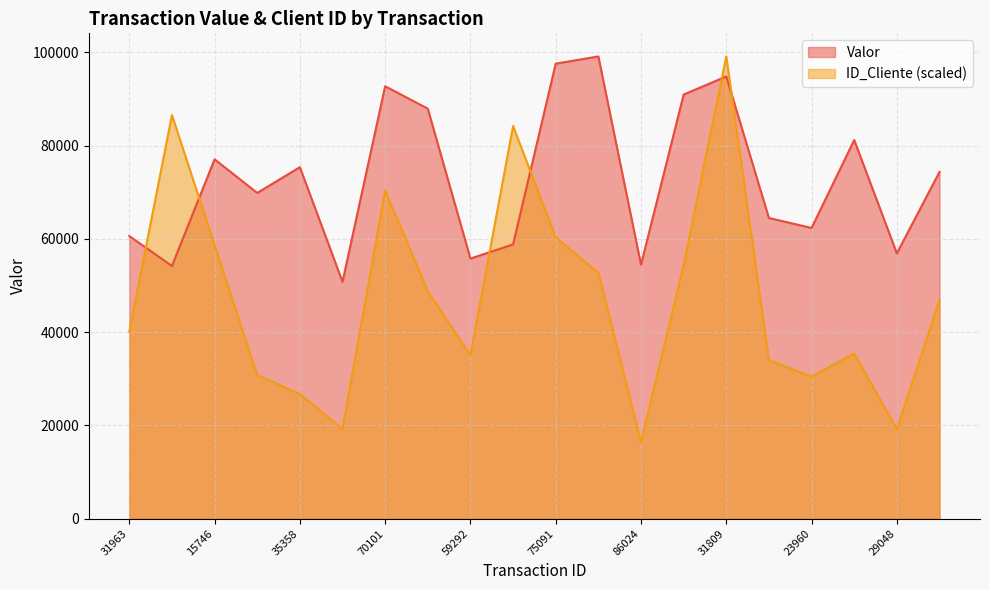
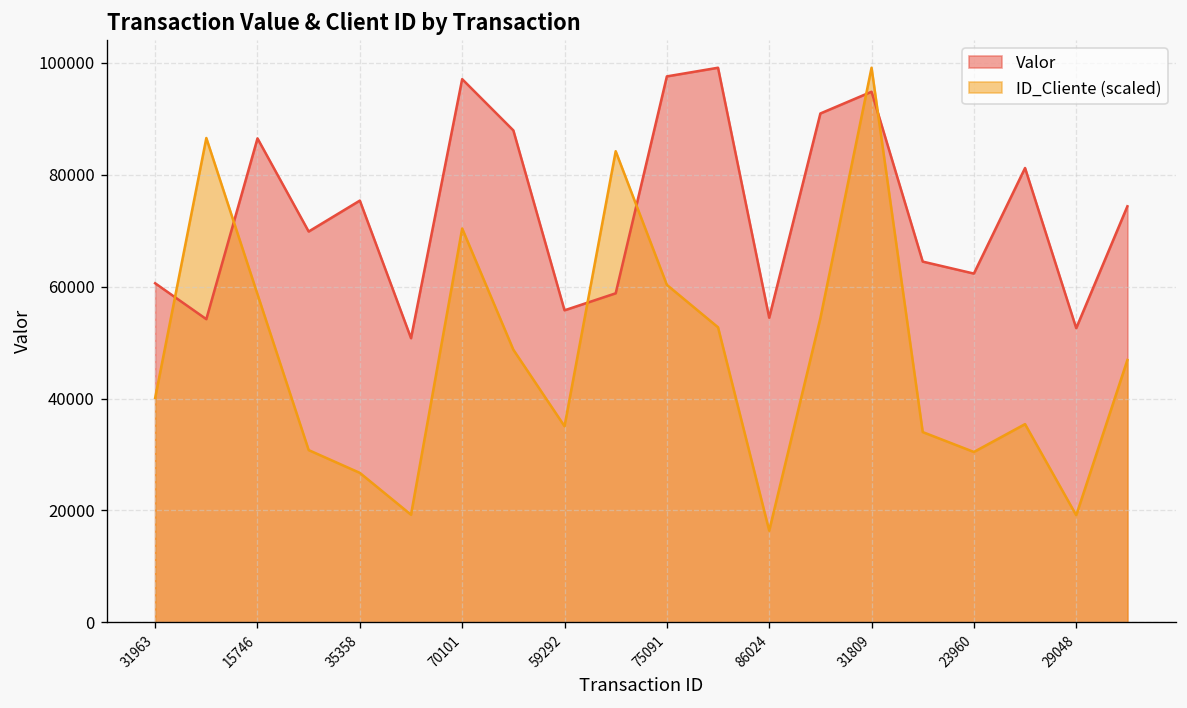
Valor, 15746: 77000 -> 87000
Valor, 70101: 93000 -> 97000
Valor, 29048: 57000 -> 53000
